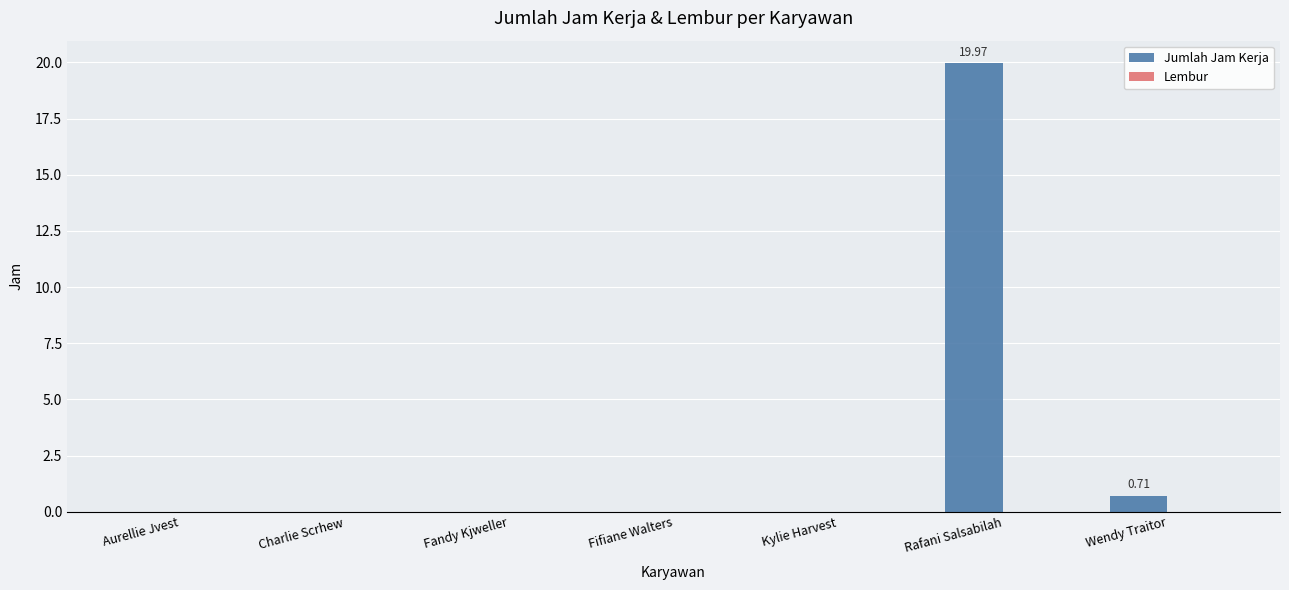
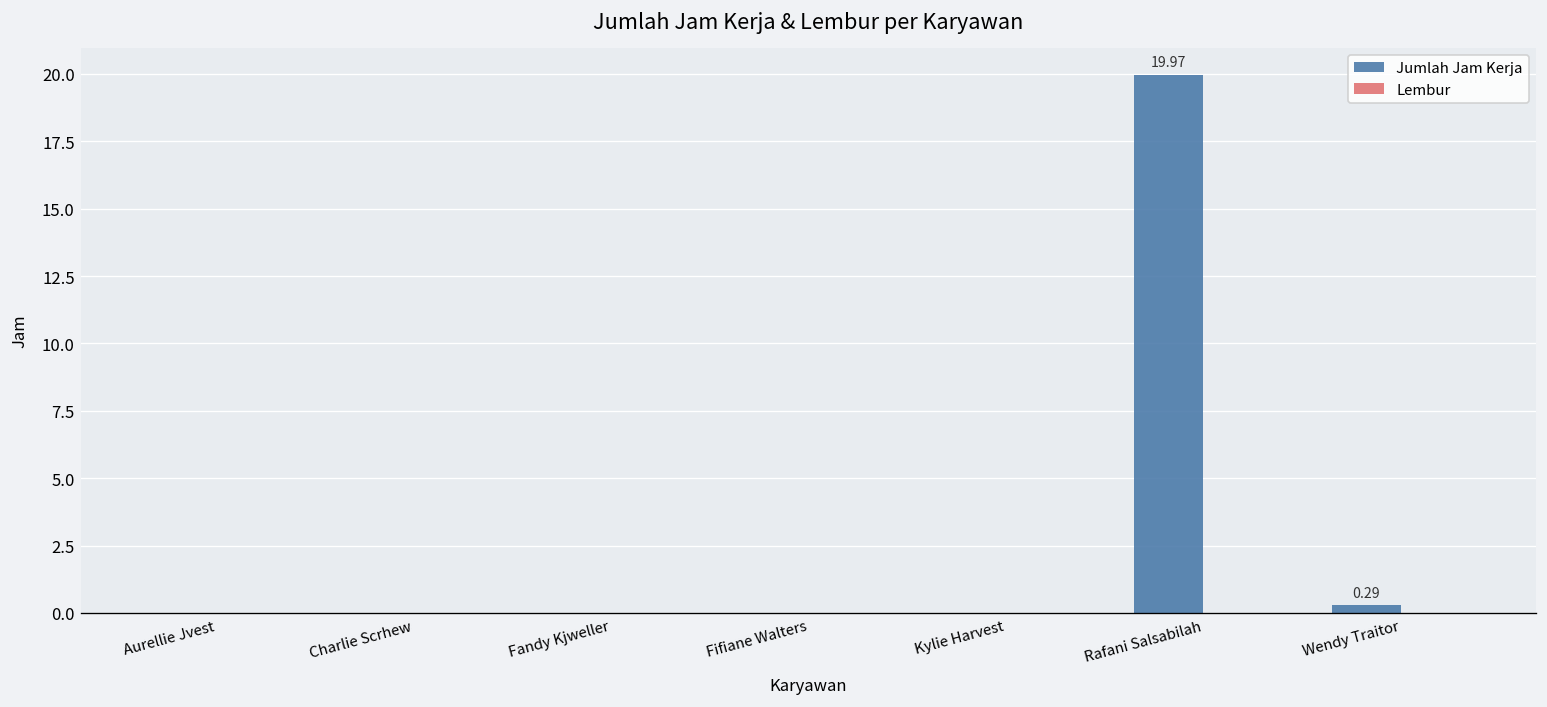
Jumlah Jam Kerja, Wendy Traitor: 0.71 -> 0.29
